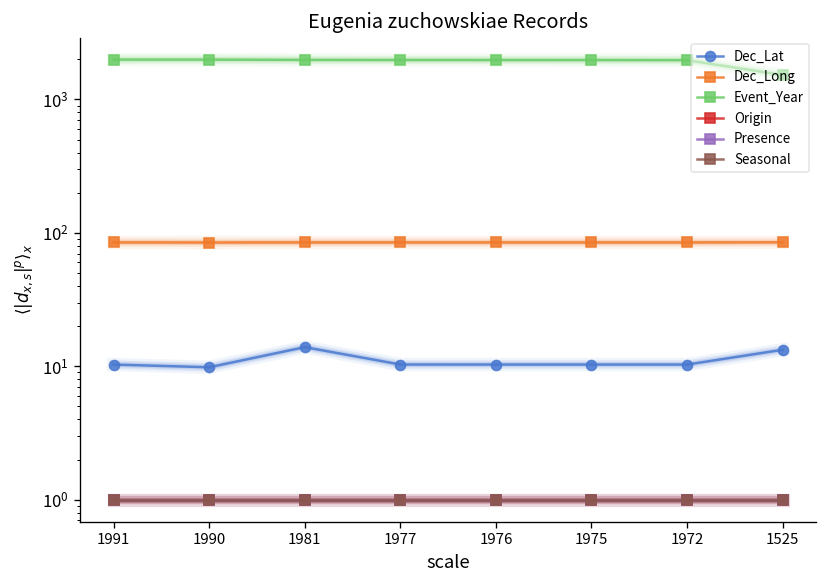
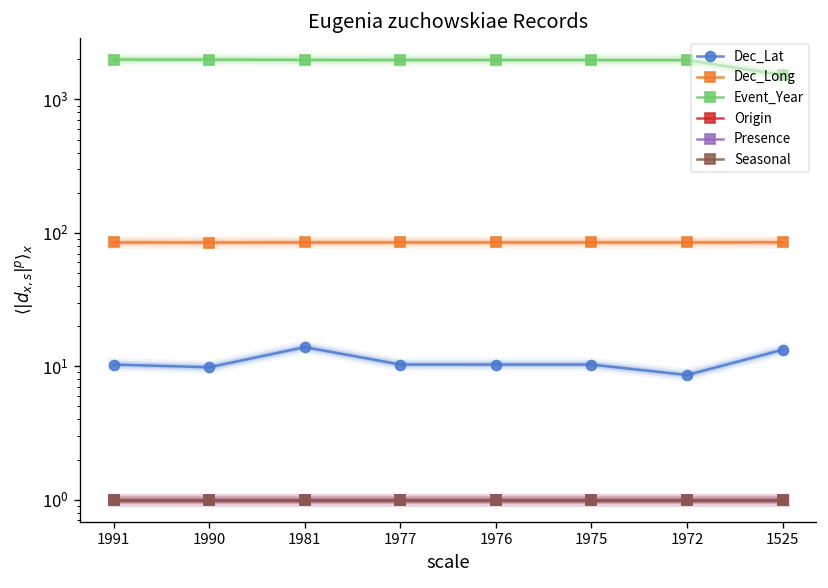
Dec_Lat, 1972: 10 -> 9
